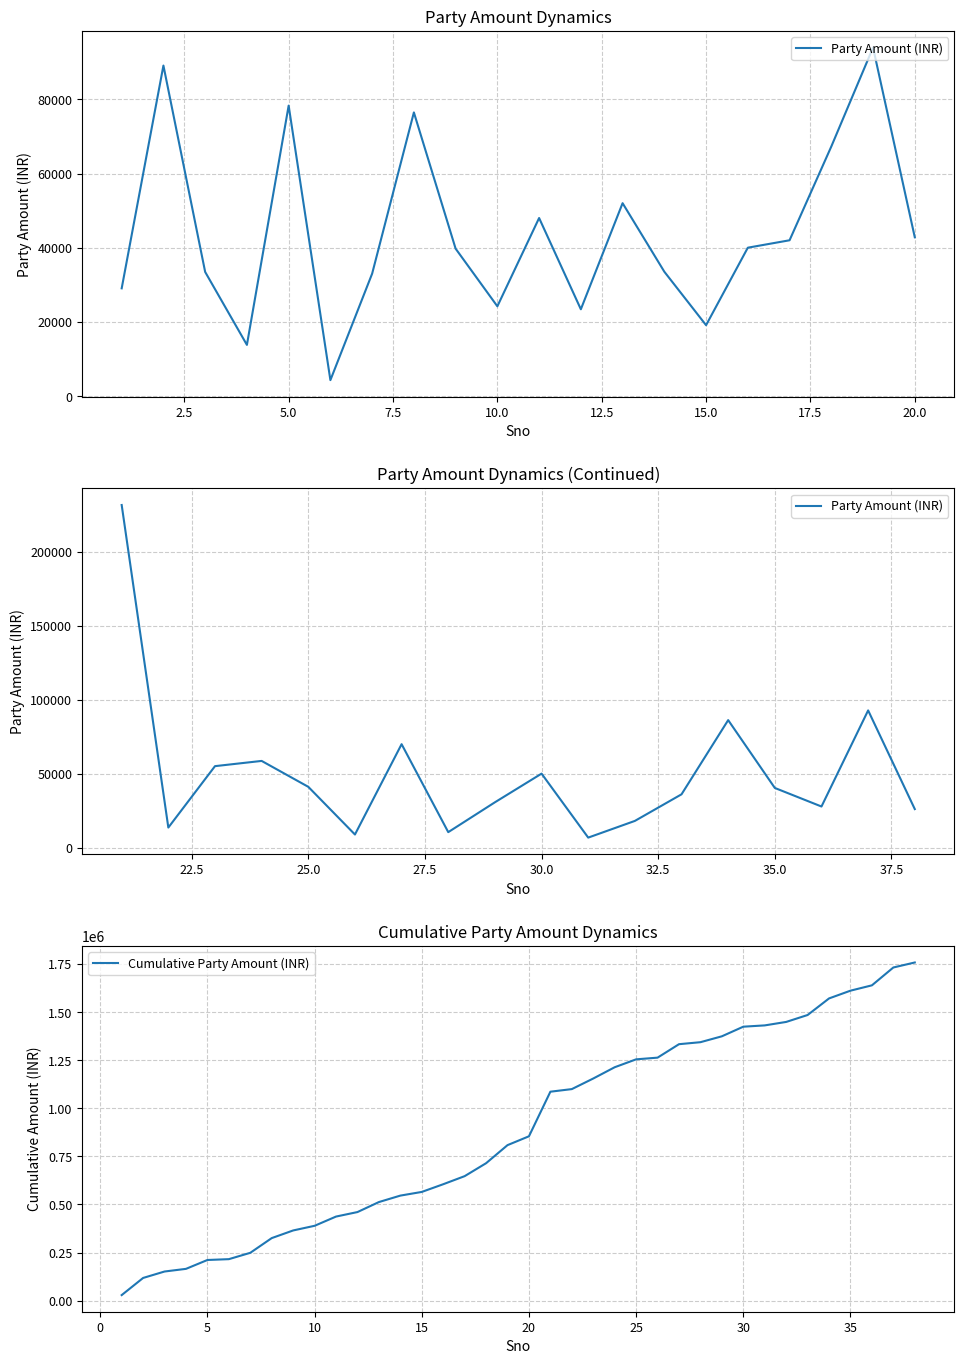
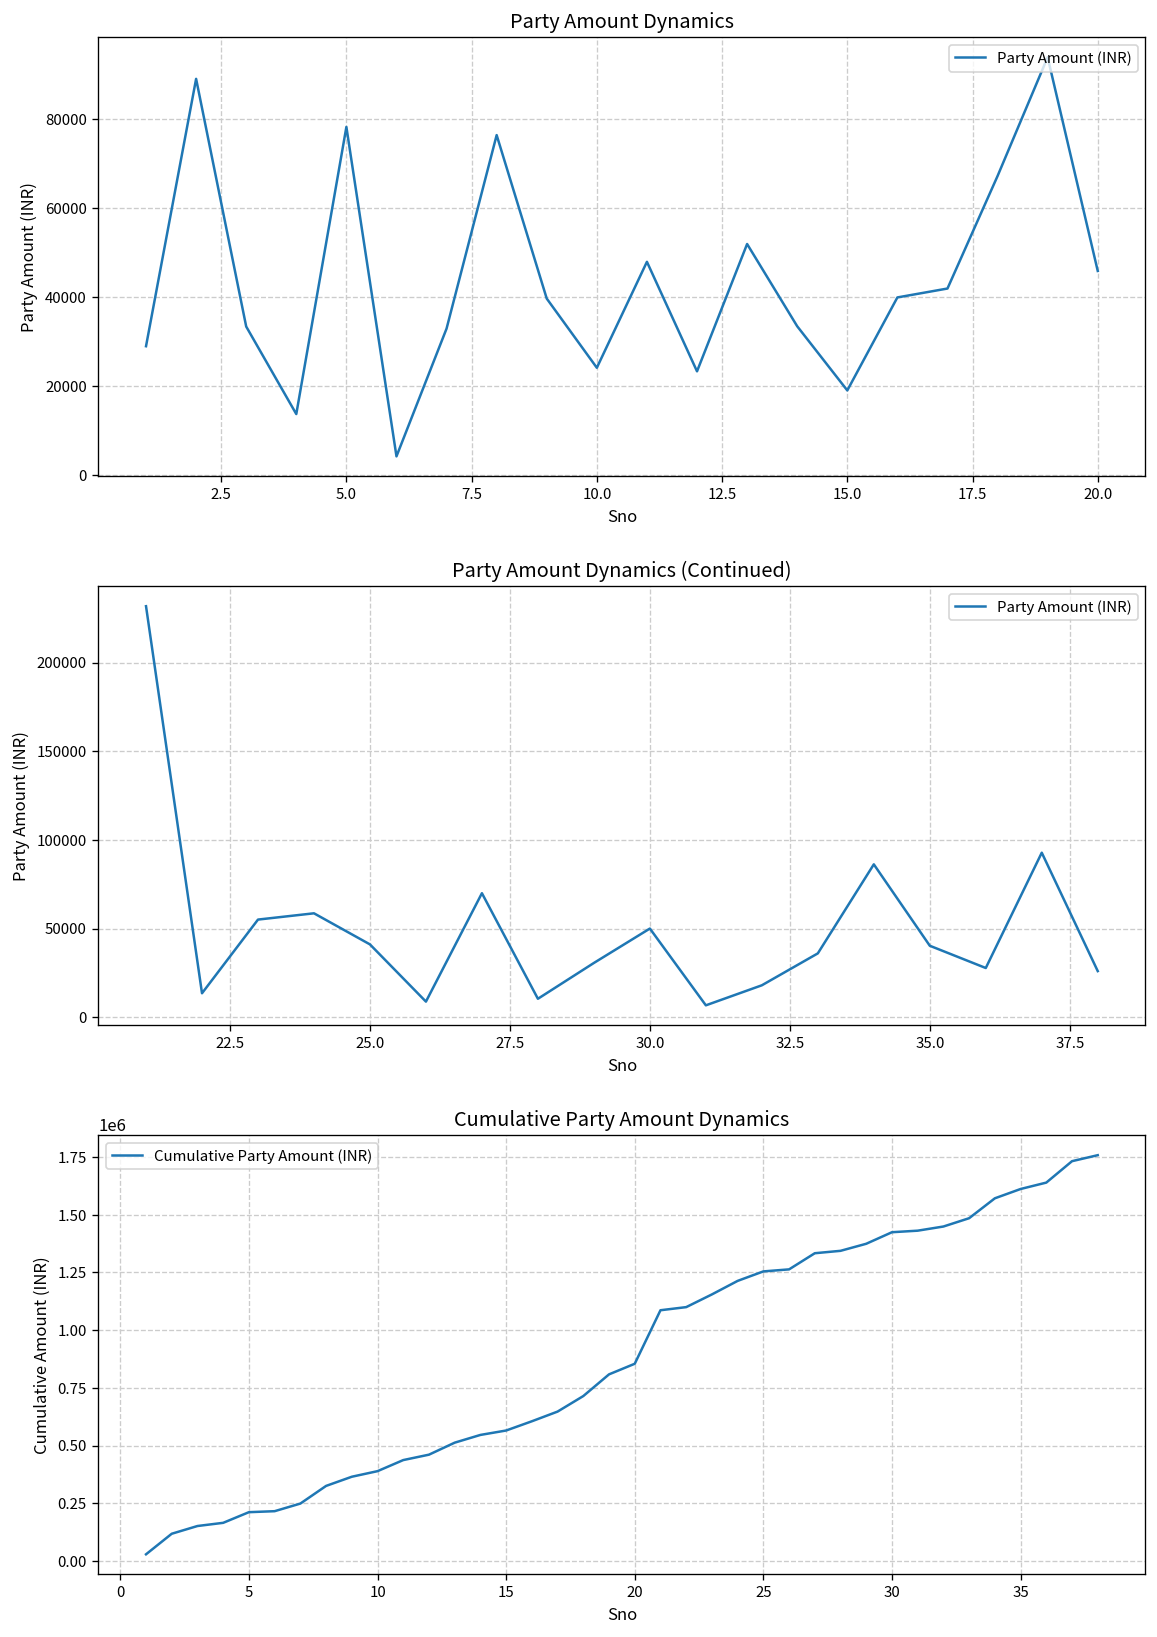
Party Amount Dynamics, 20.0: 43000 -> 46000
